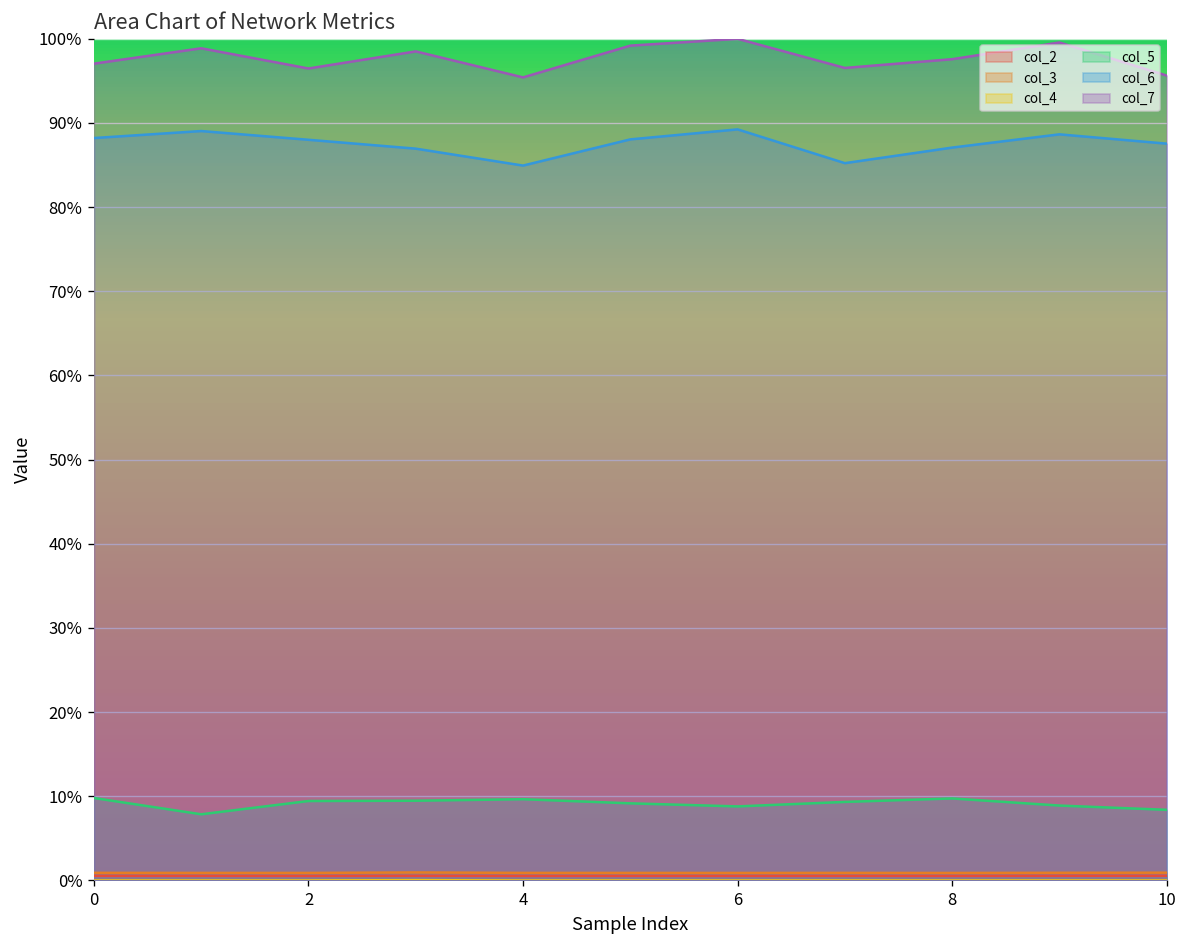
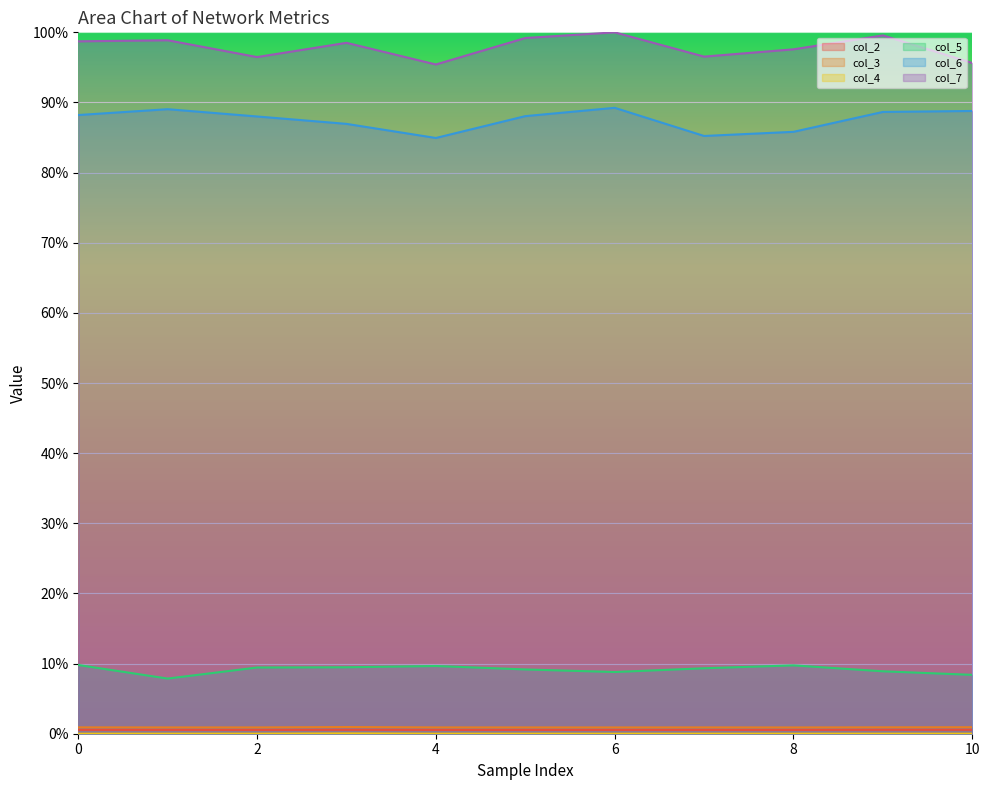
col_7, 0: 97% -> 99%
col_6, 8: 87% -> 86%
col_6, 10: 88% -> 89%
